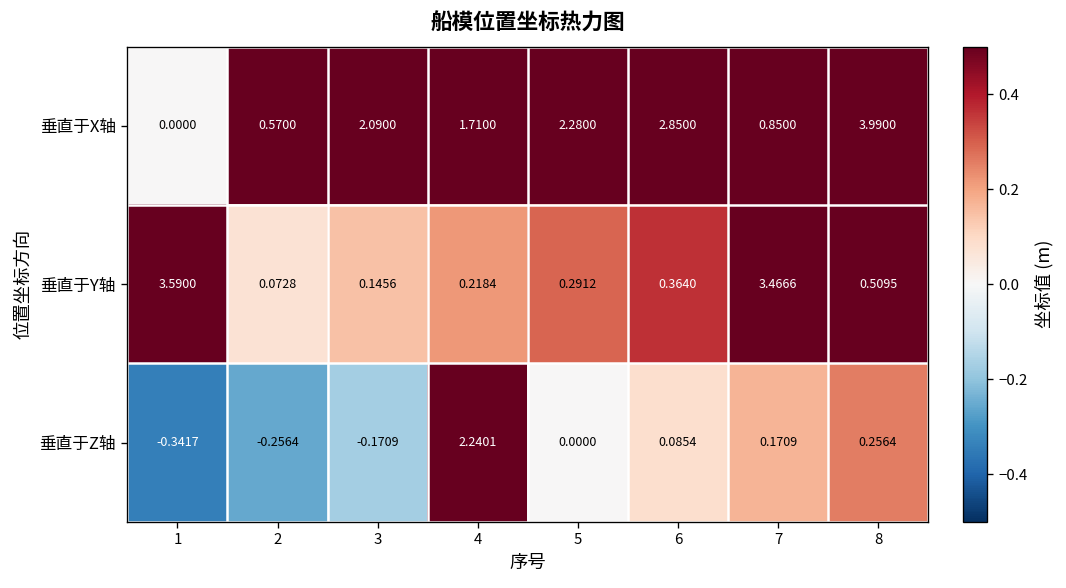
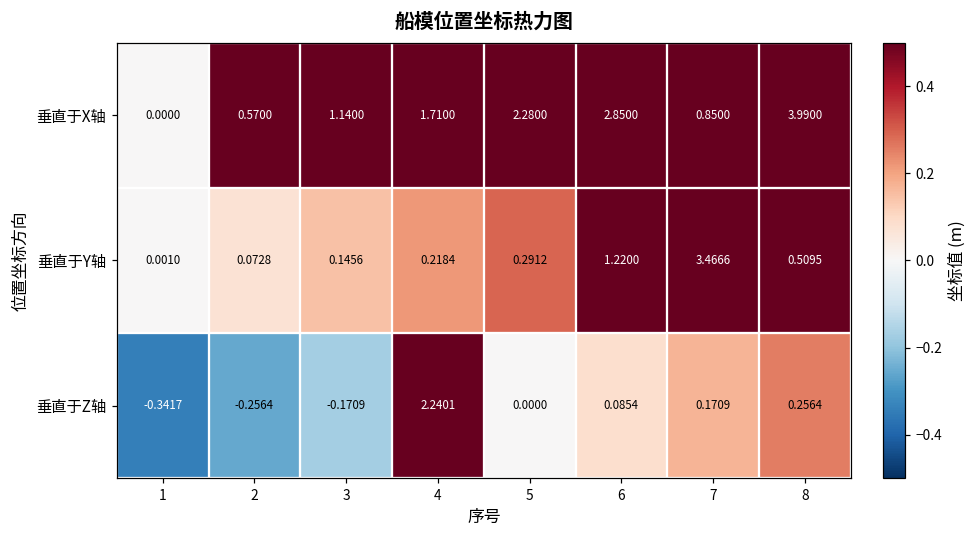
垂直于X轴, 3: 2.0900 -> 1.1400
垂直于Y轴, 1: 3.5900 -> 0.0010
垂直于Y轴, 6: 0.3640 -> 1.2200
